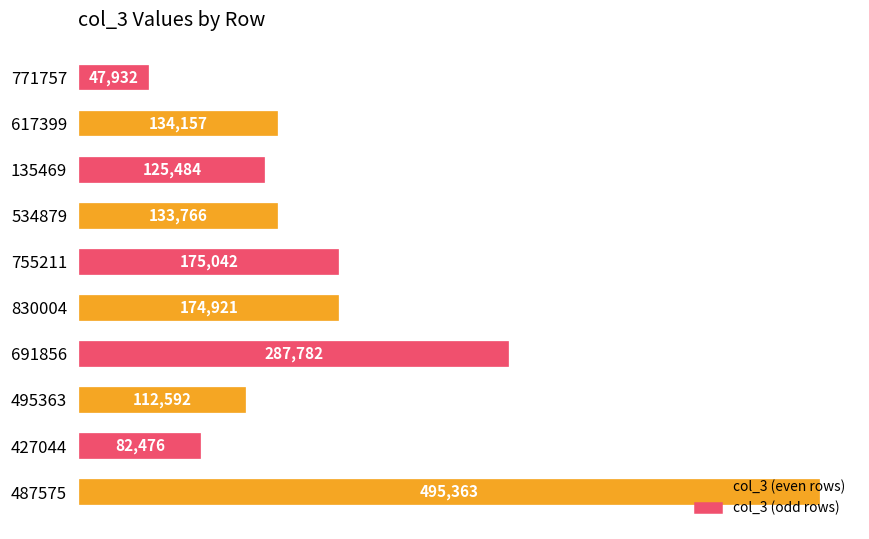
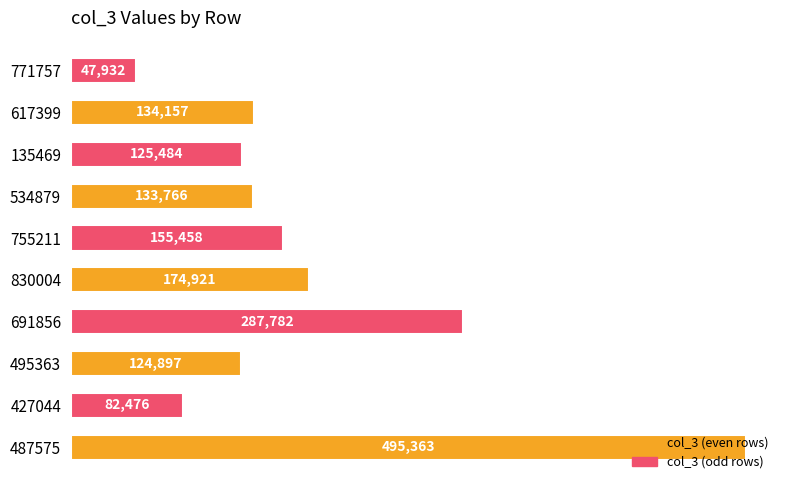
755211: 175,042 -> 155,458
495363: 112,592 -> 124,897
